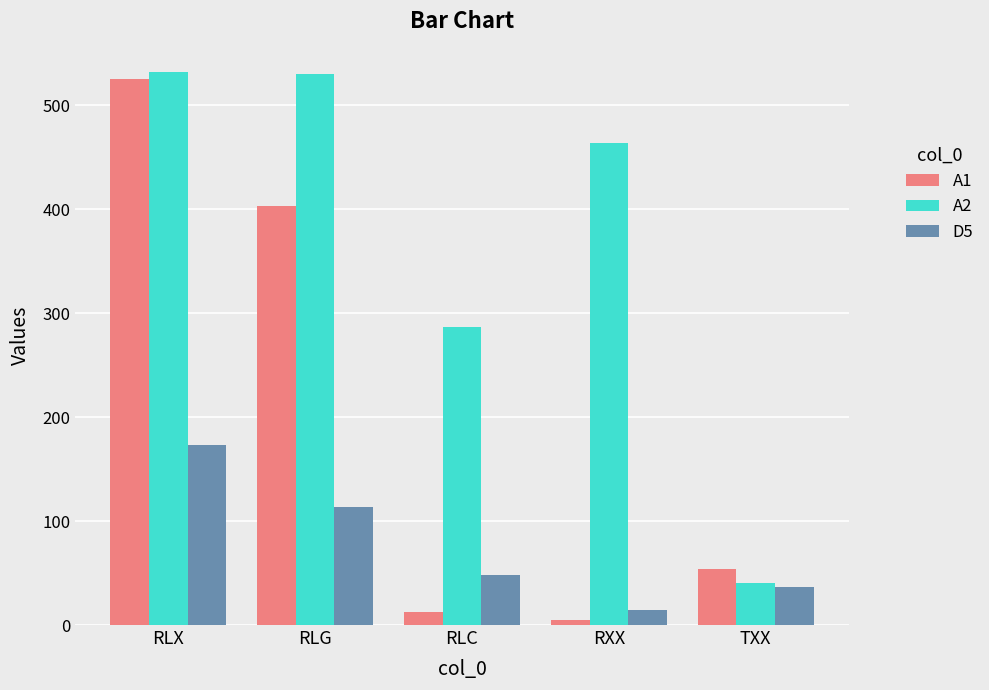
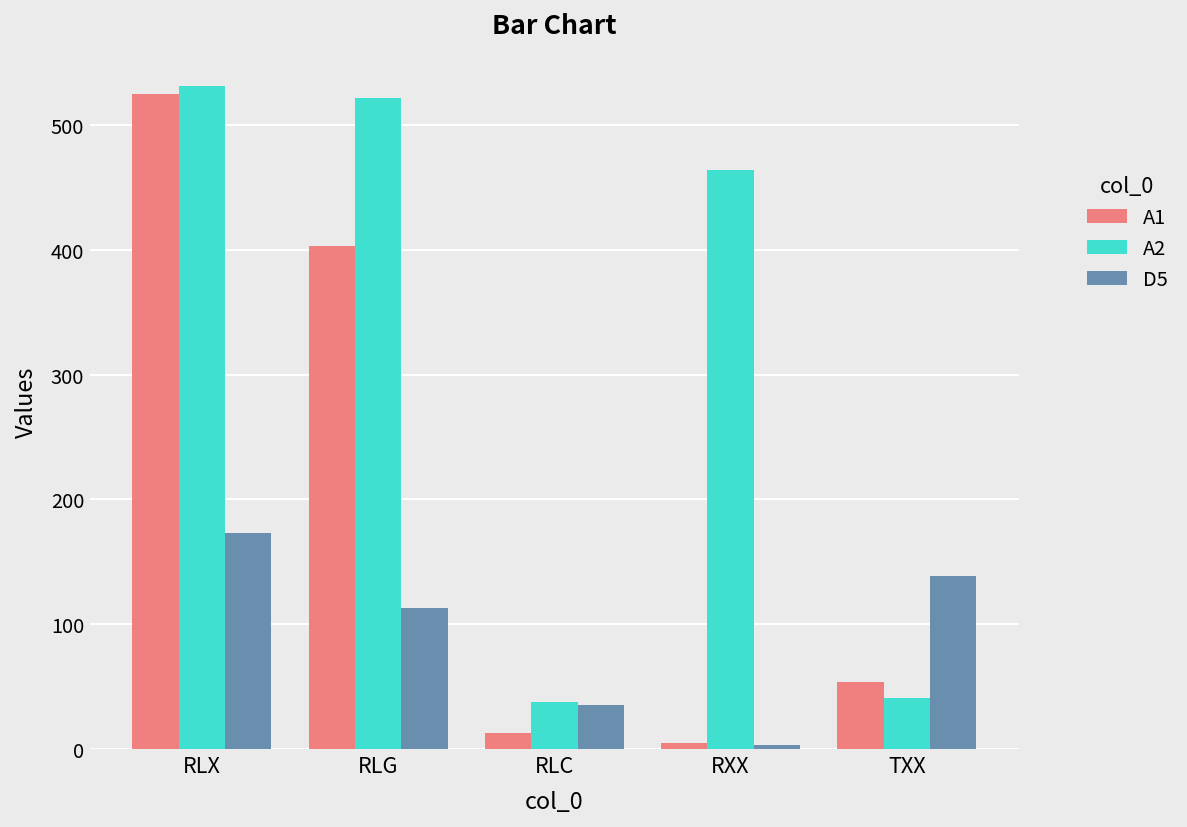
A2, RLG: 530 -> 522
A2, RLC: 286 -> 37
D5, RLC: 48 -> 36
D5, RXX: 14 -> 3
D5, TXX: 37 -> 139
